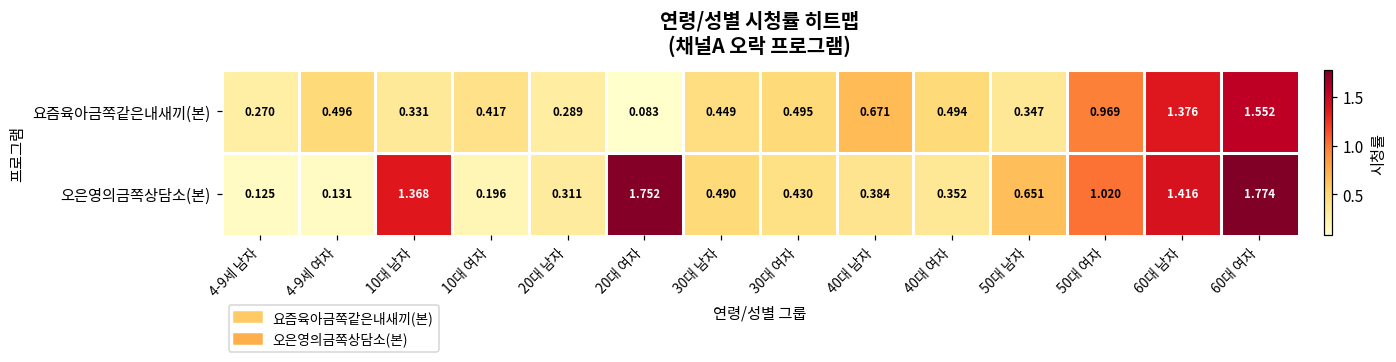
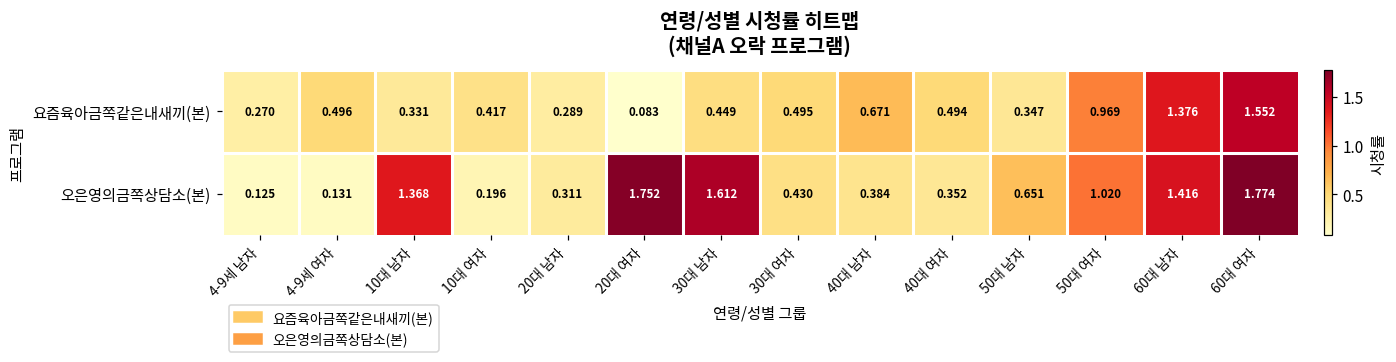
오은영의금쪽상담소(본), 30대 남자: 0.490 -> 1.612
